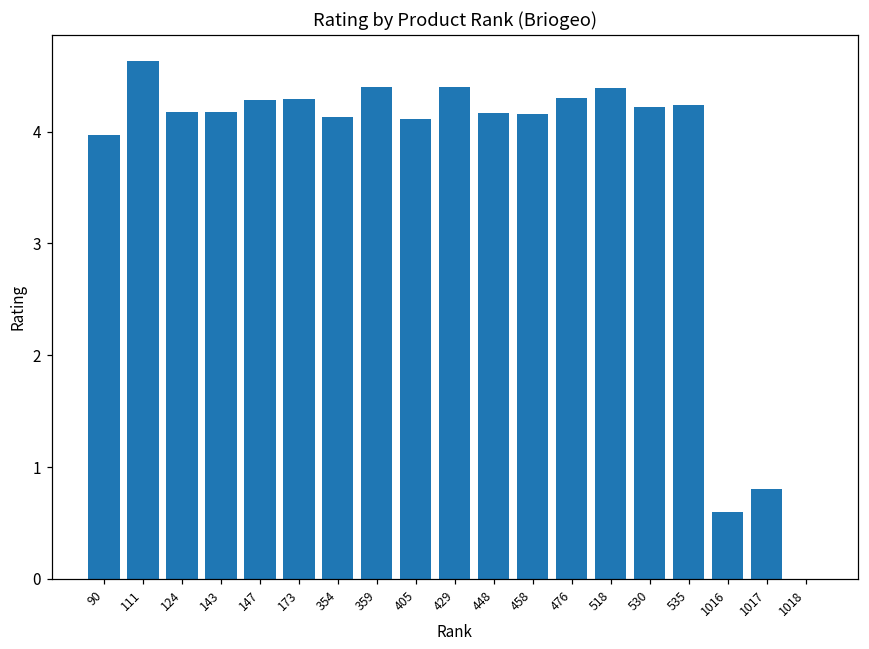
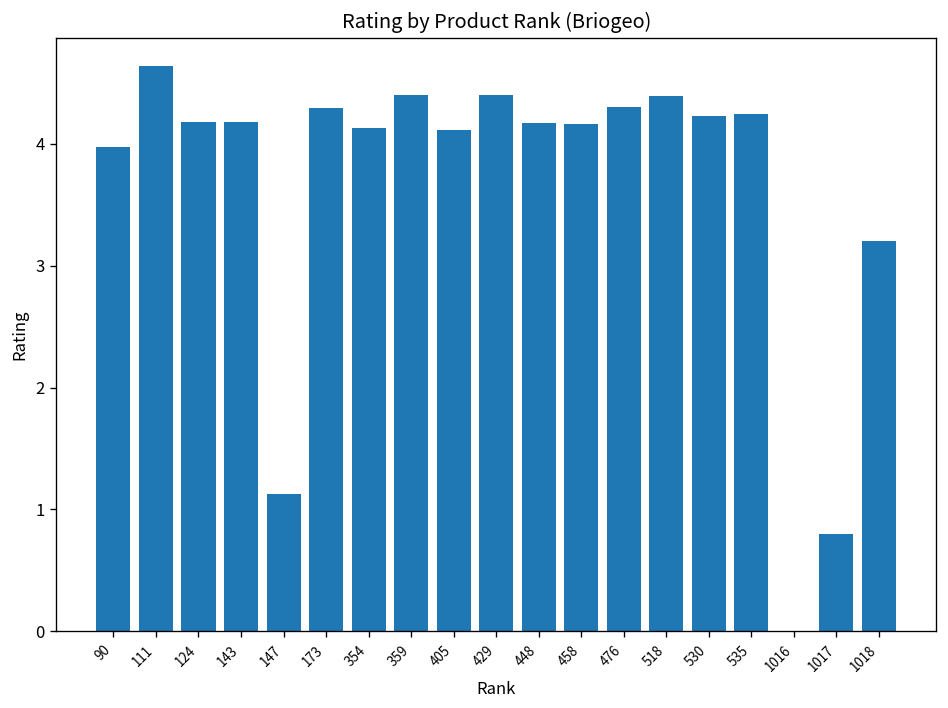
147: 4.28 -> 1.13
1016: 0.6 -> 0.0
1018: 0.0 -> 3.2
